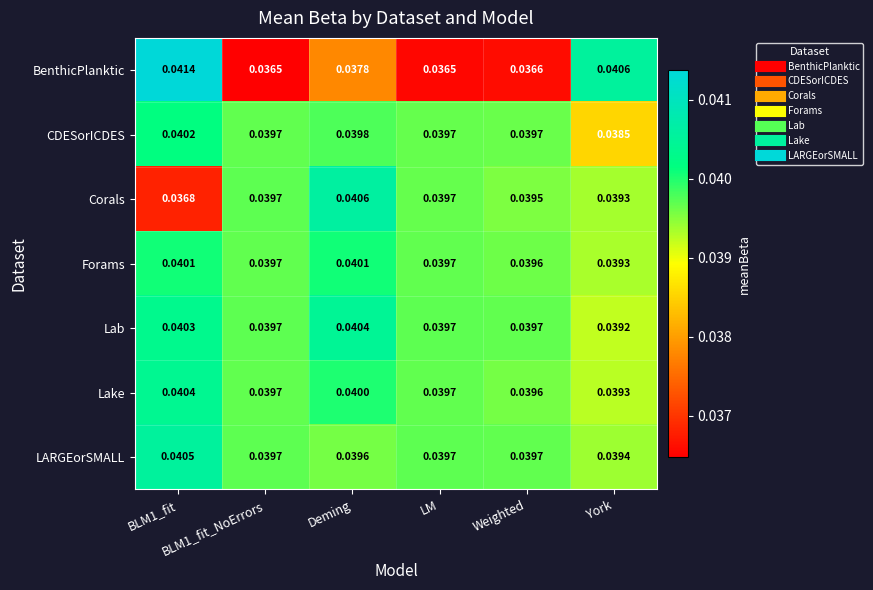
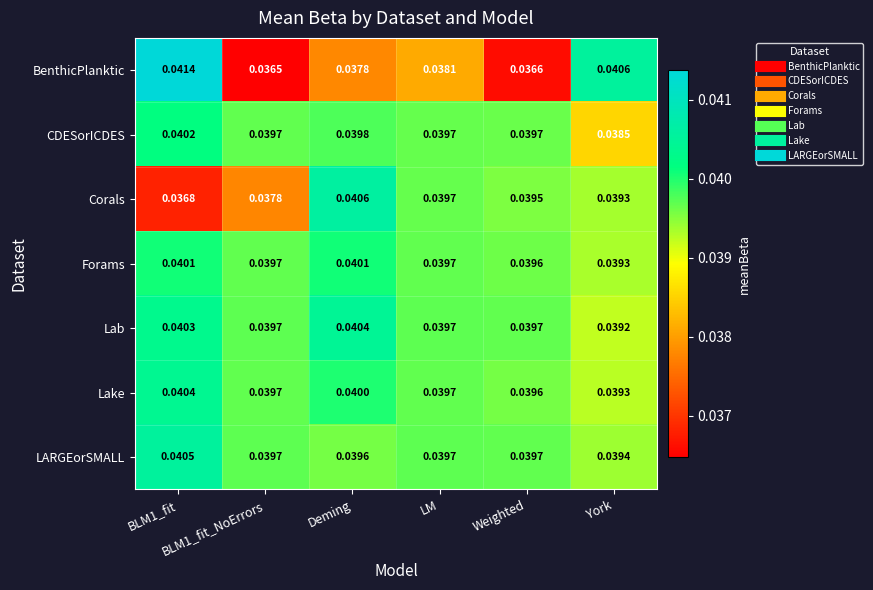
BenthicPlanktic, LM: 0.0365 -> 0.0381
Corals, BLM1_fit_NoErrors: 0.0397 -> 0.0378
